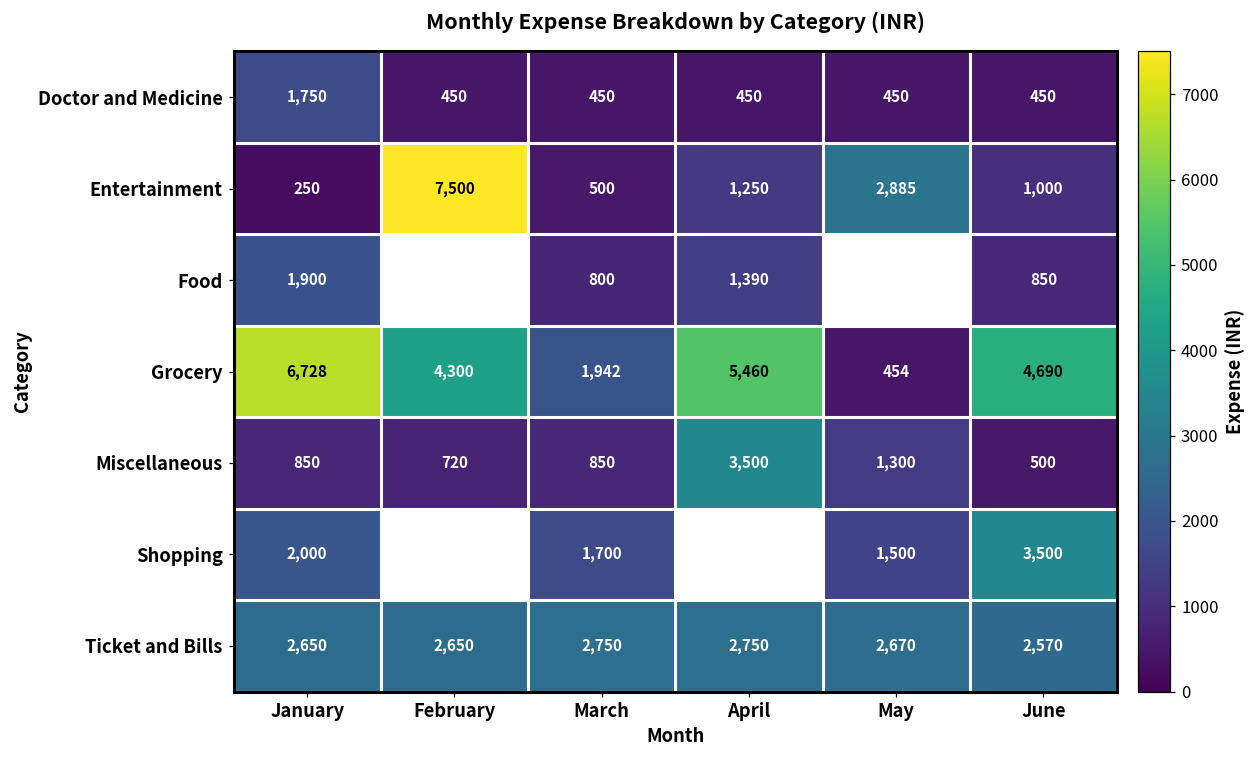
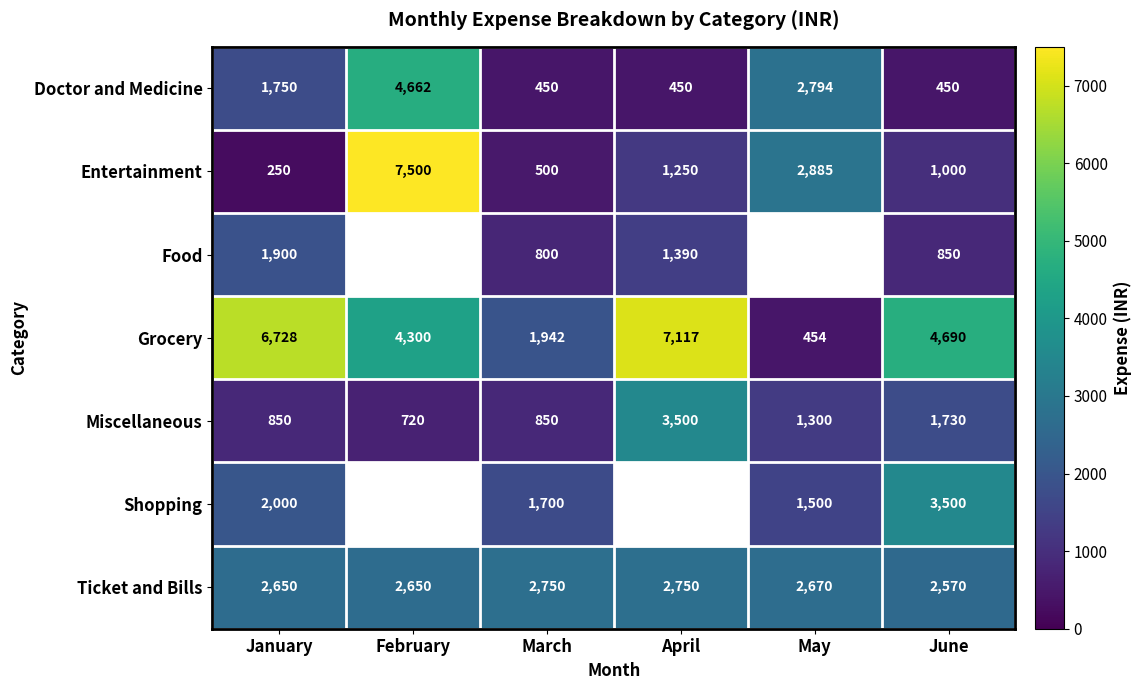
Doctor and Medicine, February: 450 -> 4,662
Doctor and Medicine, May: 450 -> 2,794
Grocery, April: 5,460 -> 7,117
Miscellaneous, June: 500 -> 1,730
